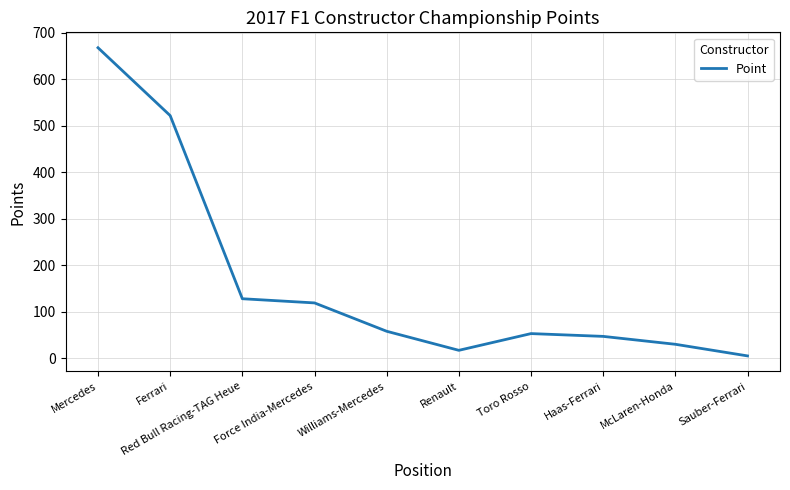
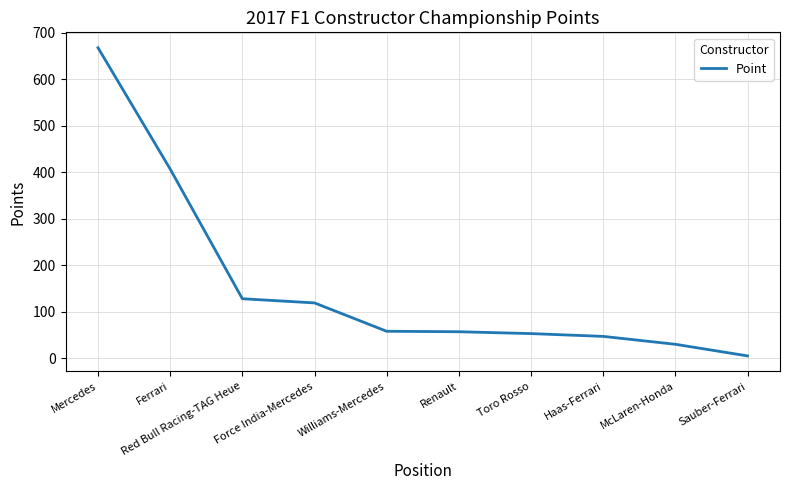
Ferrari: 520 -> 410
Renault: 20 -> 60
